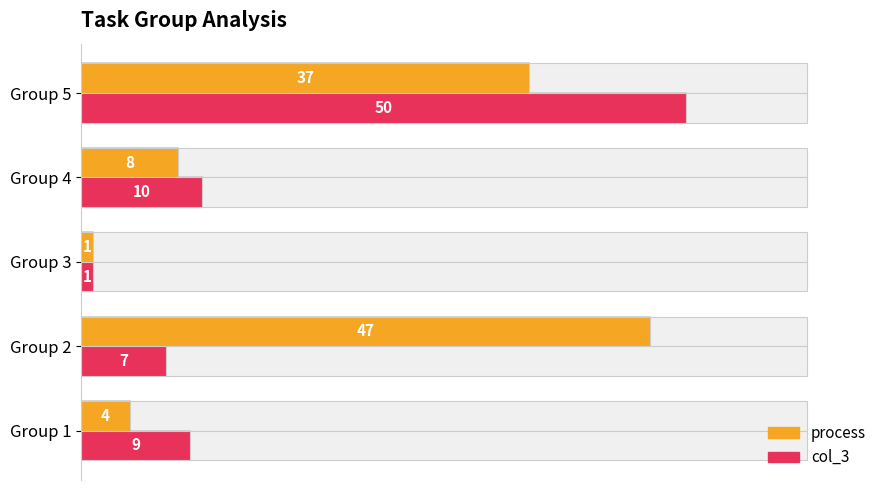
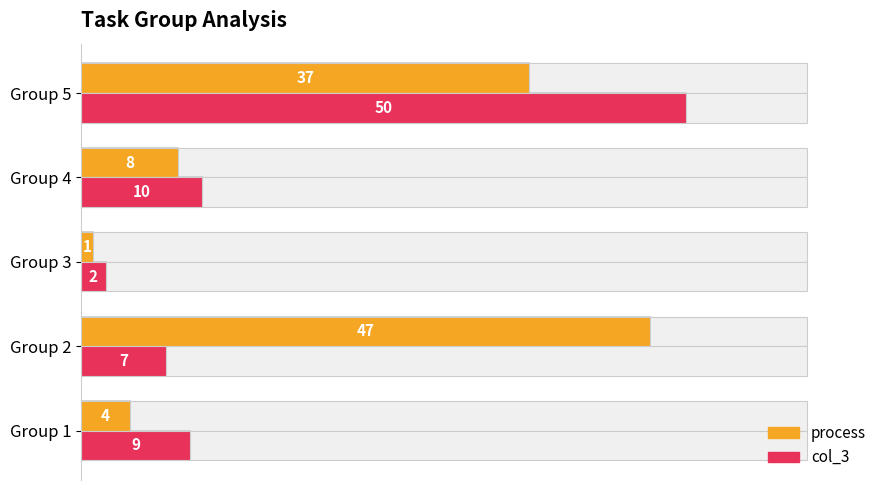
col_3, Group 3: 1 -> 2
